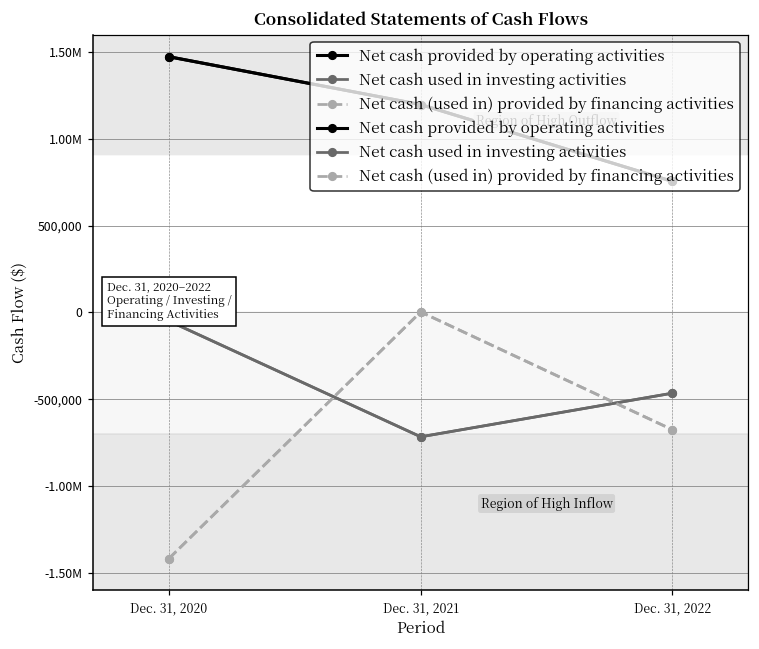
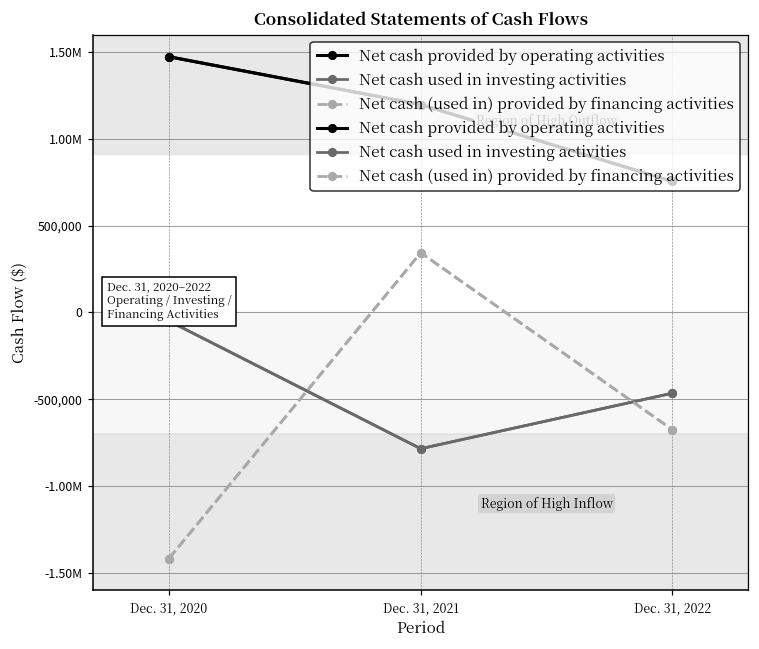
Net cash used in investing activities, Dec. 31, 2021: -720,000 -> -780,000
Net cash (used in) provided by financing activities, Dec. 31, 2021: 0 -> 340,000
